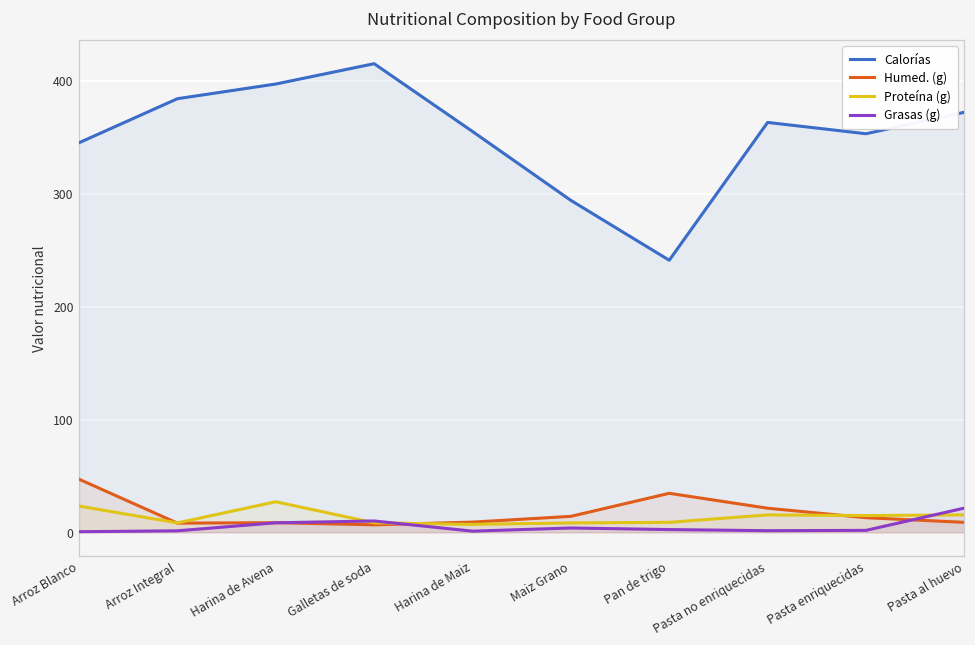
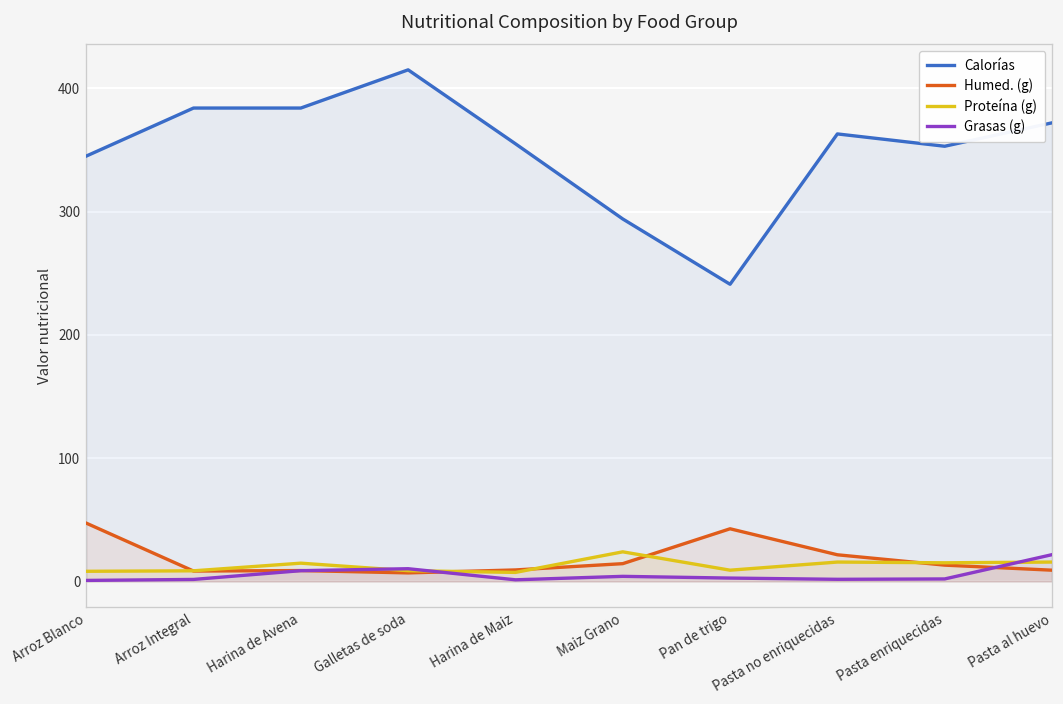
Proteína (g), Arroz Blanco: 23 -> 8
Calorías, Harina de Avena: 397 -> 384
Proteína (g), Harina de Avena: 27 -> 15
Proteína (g), Maiz Grano: 9 -> 24
Humed. (g), Pan de trigo: 35 -> 43
